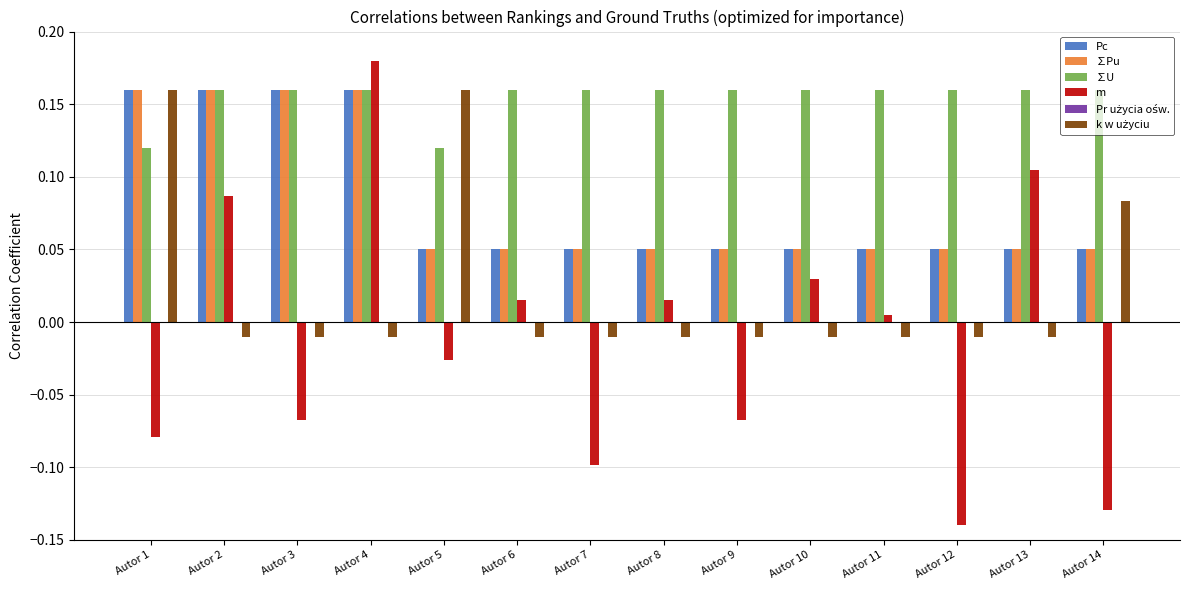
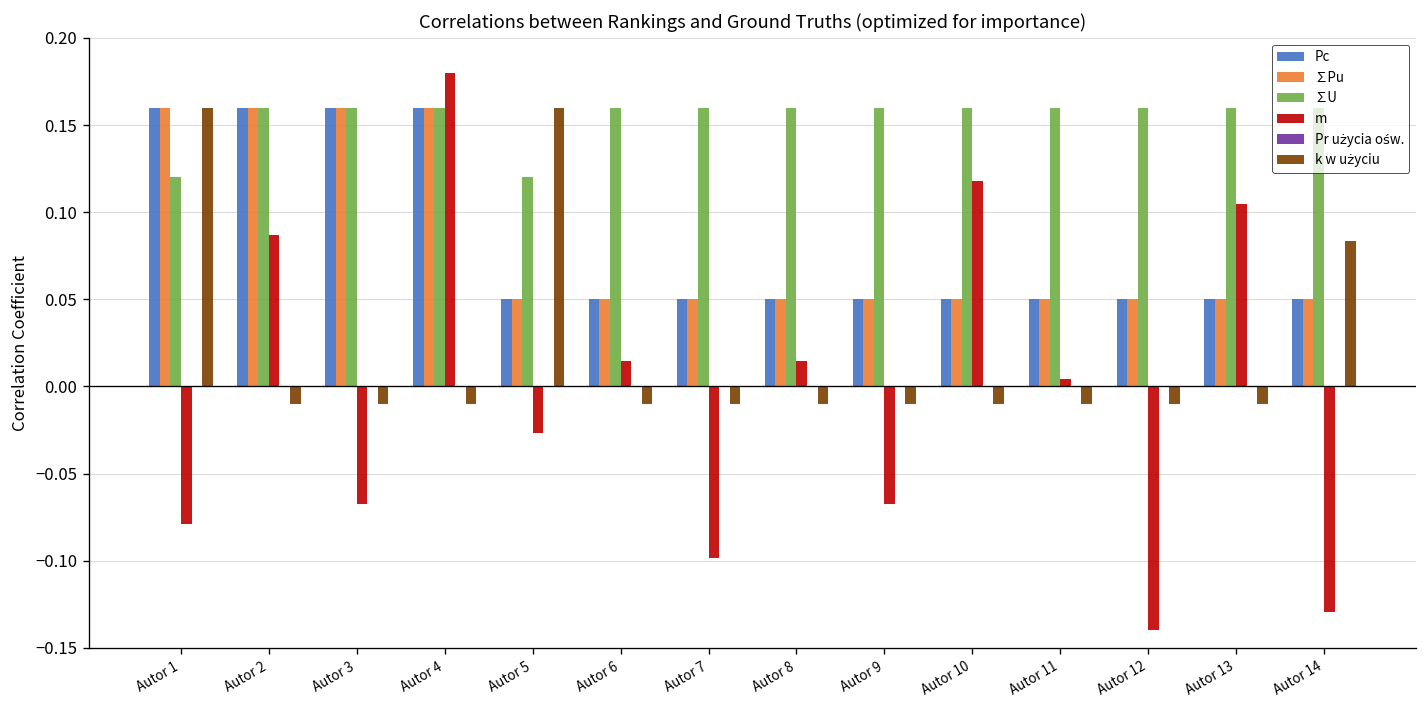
m, Autor 10: 0.029 -> 0.118
